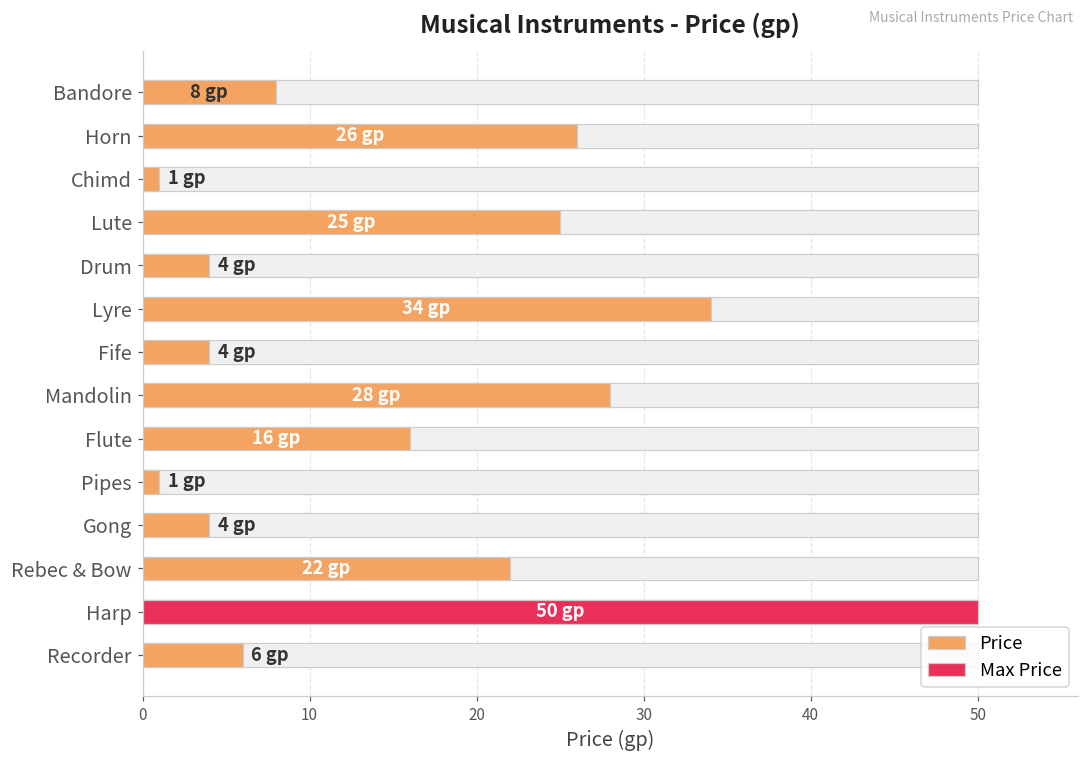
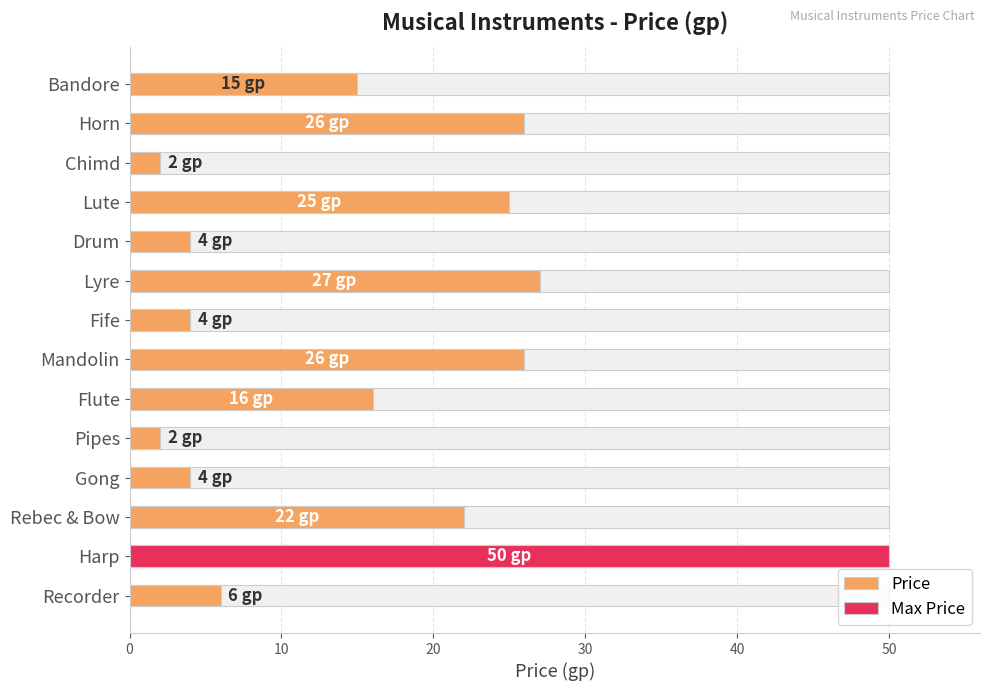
Price, Bandore: 8 -> 15
Price, Chimd: 1 -> 2
Price, Lyre: 34 -> 27
Price, Mandolin: 28 -> 26
Price, Pipes: 1 -> 2
